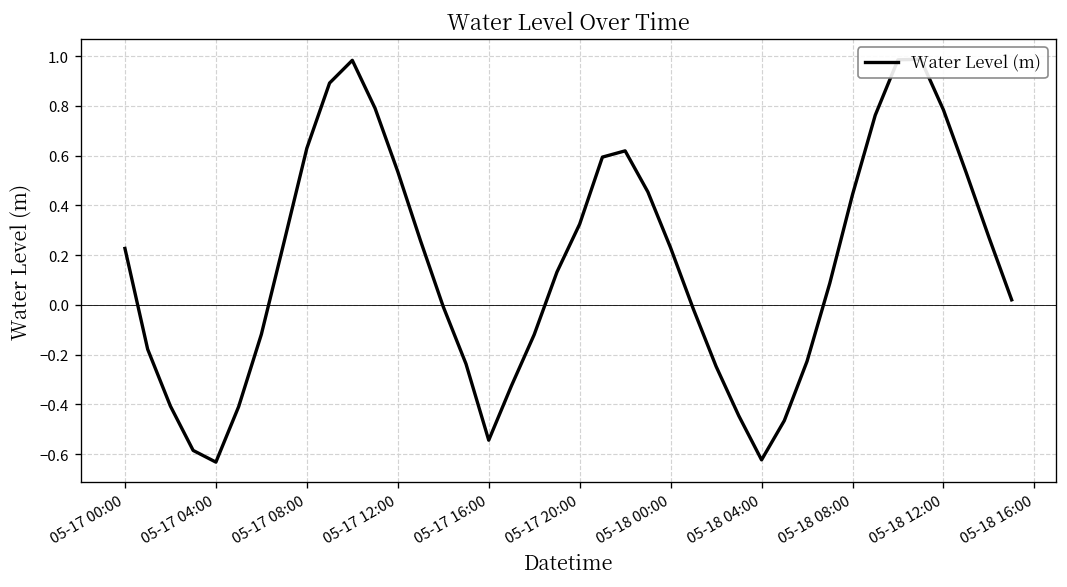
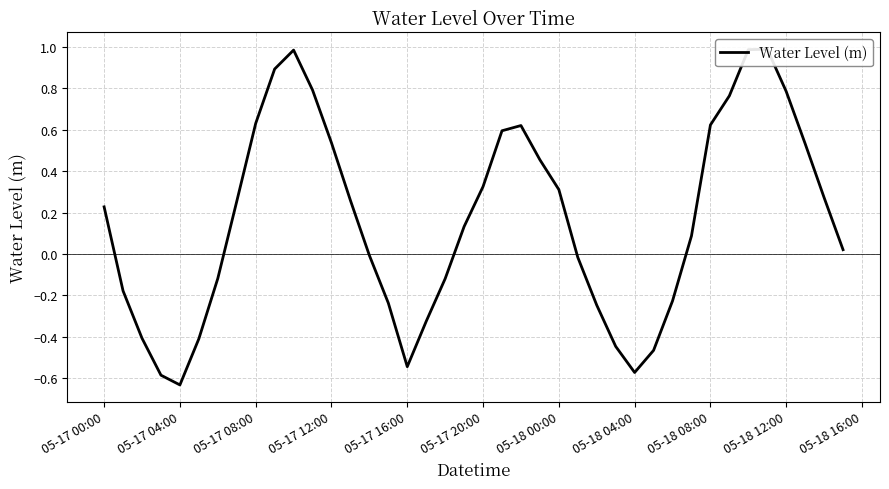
05-18 00:00: 0.23 -> 0.31
05-18 04:00: -0.62 -> -0.57
05-18 08:00: 0.44 -> 0.62
